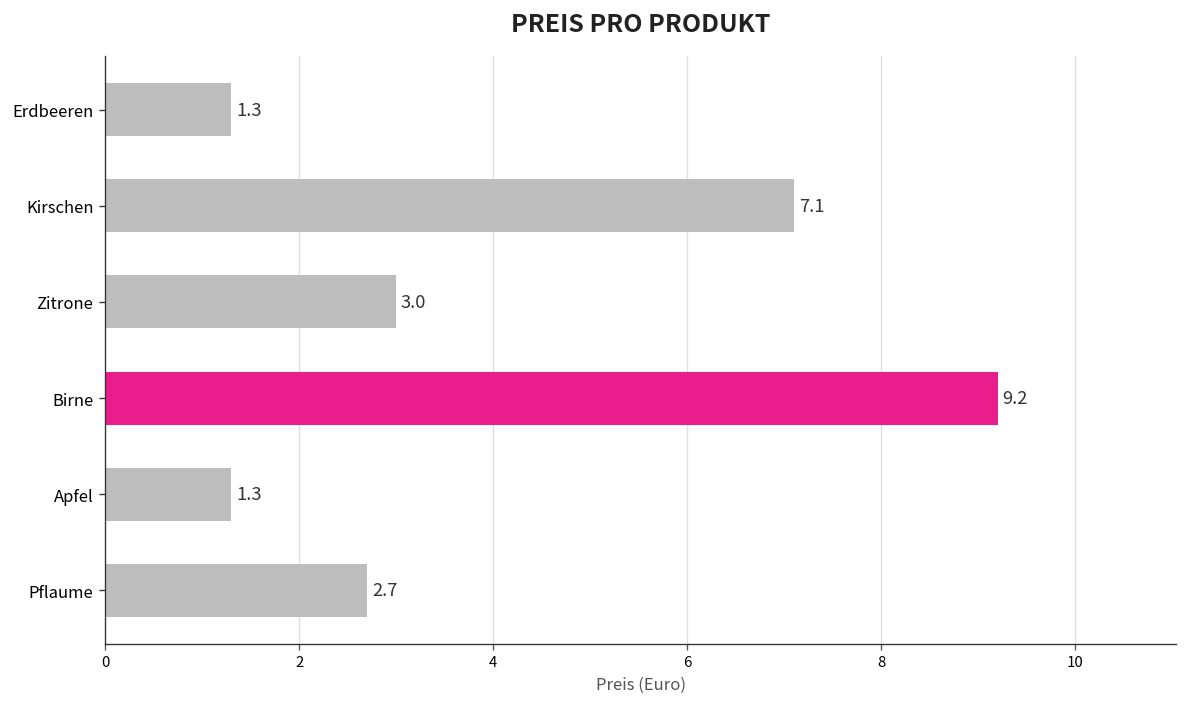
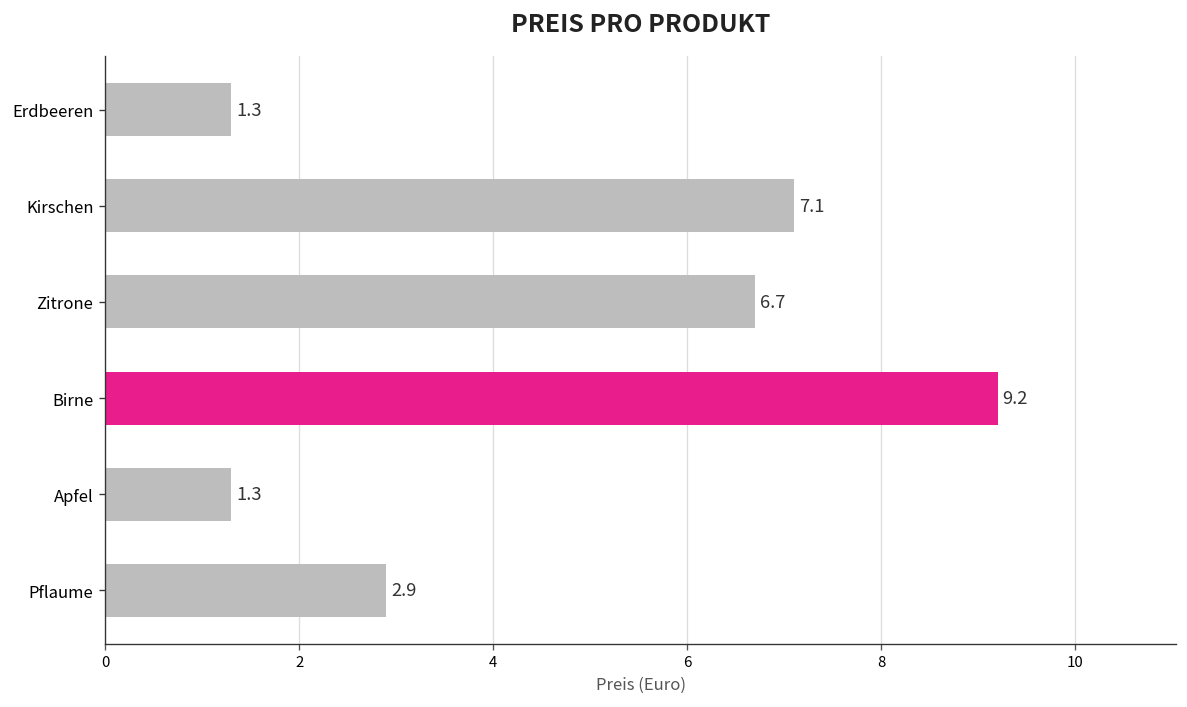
Zitrone: 3.0 -> 6.7
Pflaume: 2.7 -> 2.9
